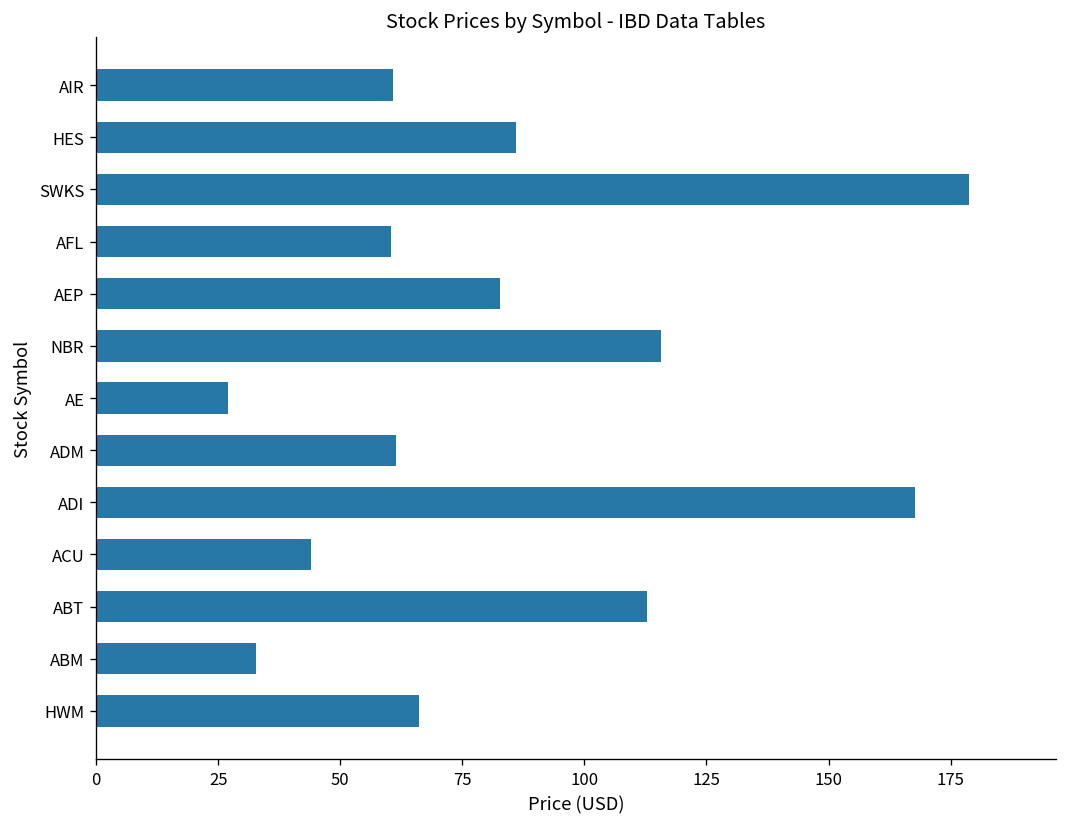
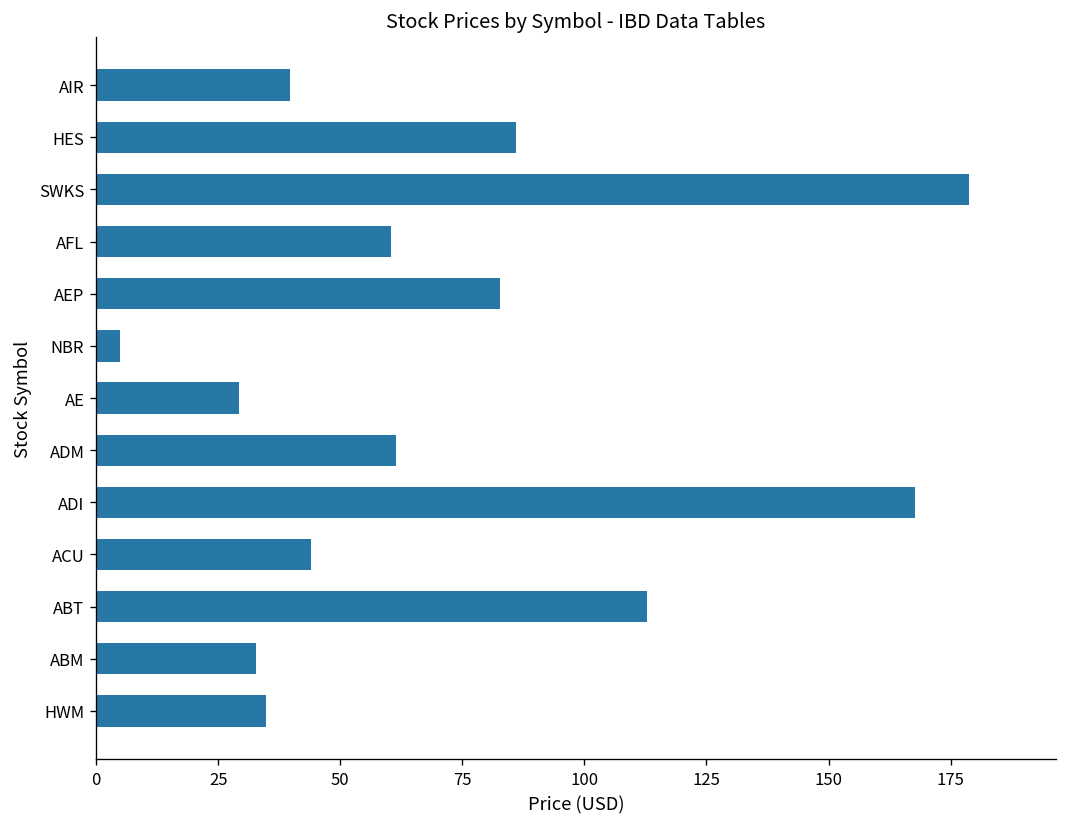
AIR: 61 -> 40
NBR: 116 -> 5
AE: 27 -> 29
HWM: 66 -> 35
